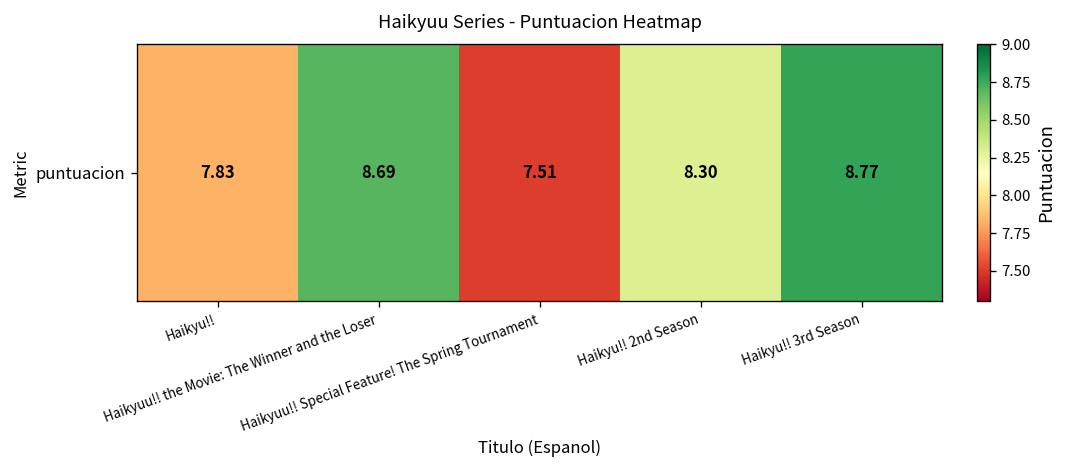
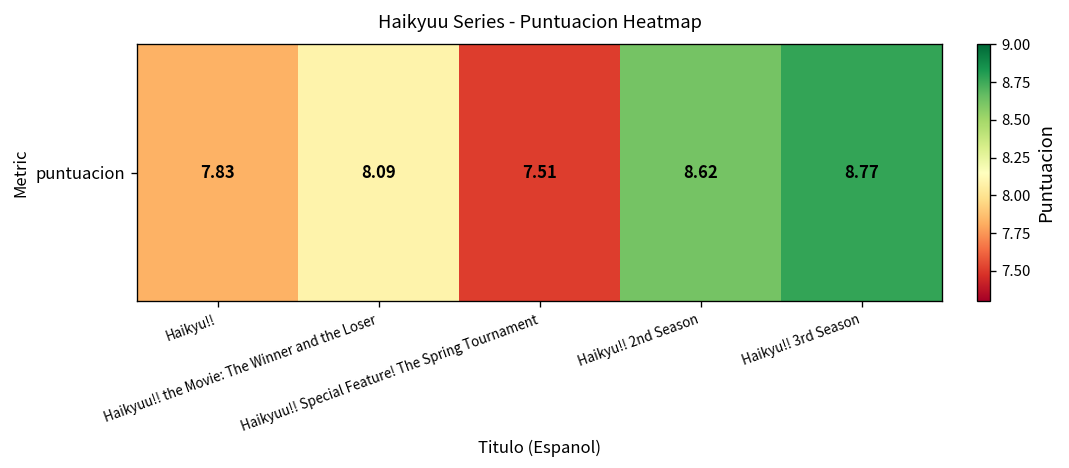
puntuacion, Haikyuu!! the Movie: The Winner and the Loser: 8.69 -> 8.09
puntuacion, Haikyu!! 2nd Season: 8.30 -> 8.62
